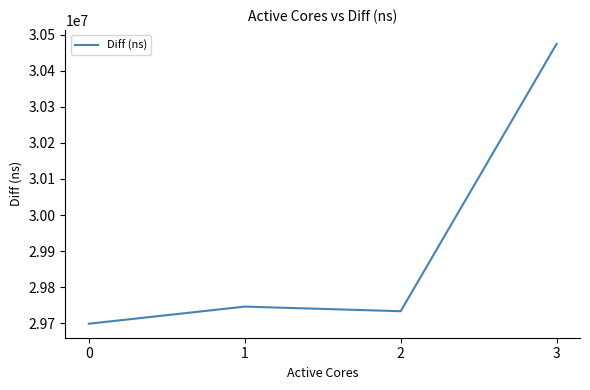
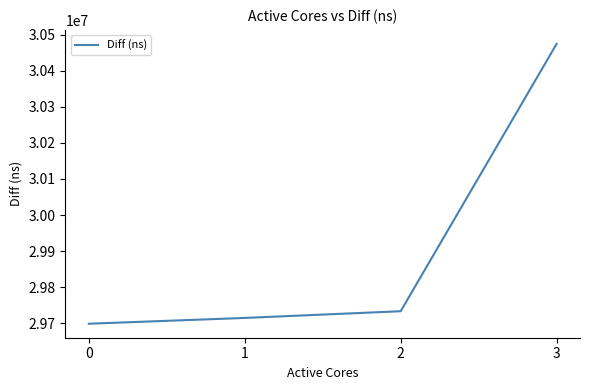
1: 29750000 -> 29710000
